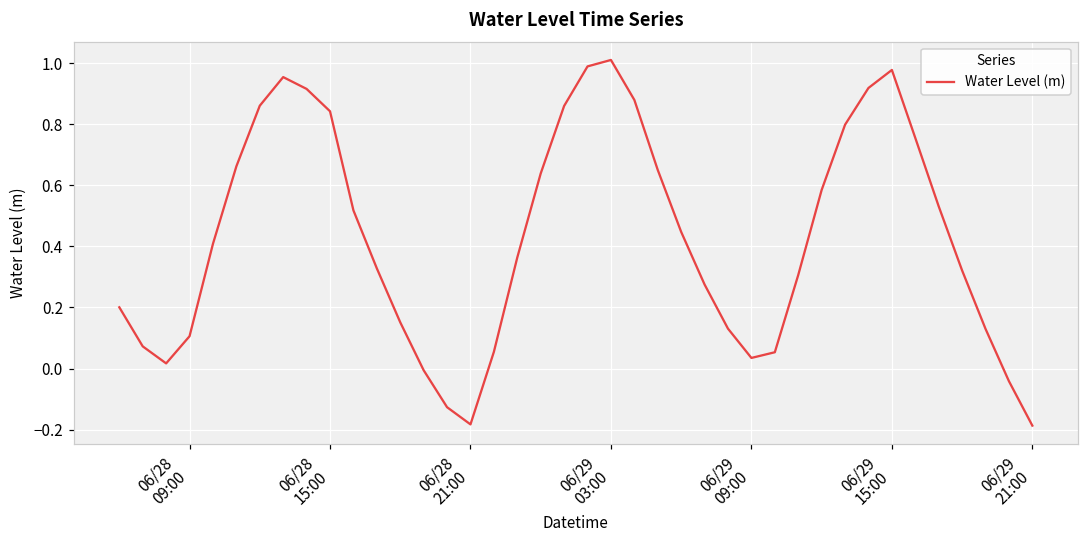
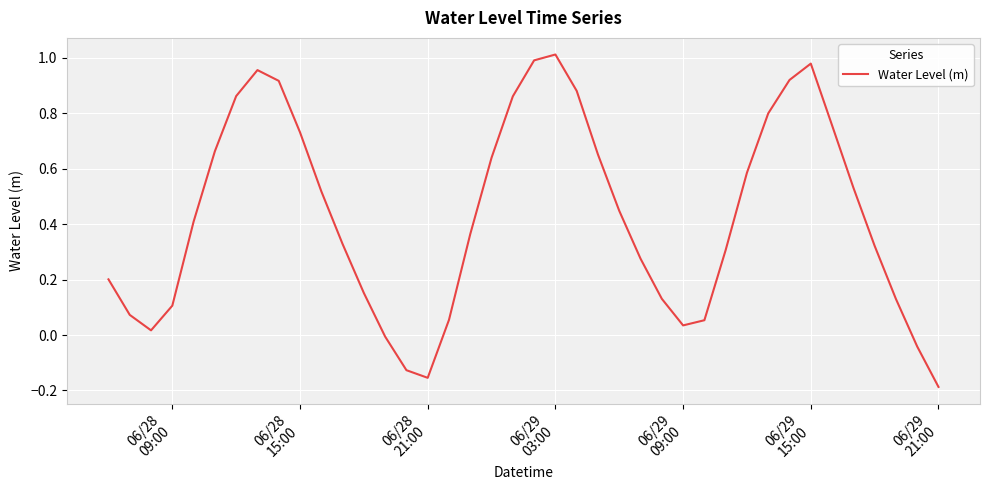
06/28 15:00: 0.84 -> 0.73
06/28 21:00: -0.18 -> -0.15
